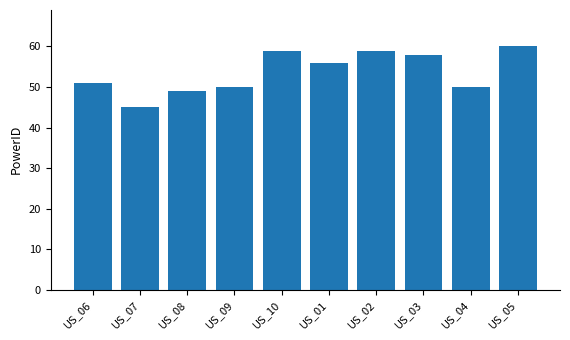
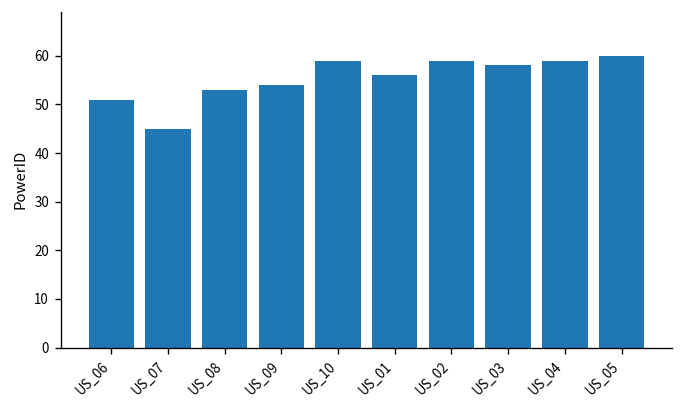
US_08: 49 -> 53
US_09: 50 -> 54
US_04: 50 -> 59
